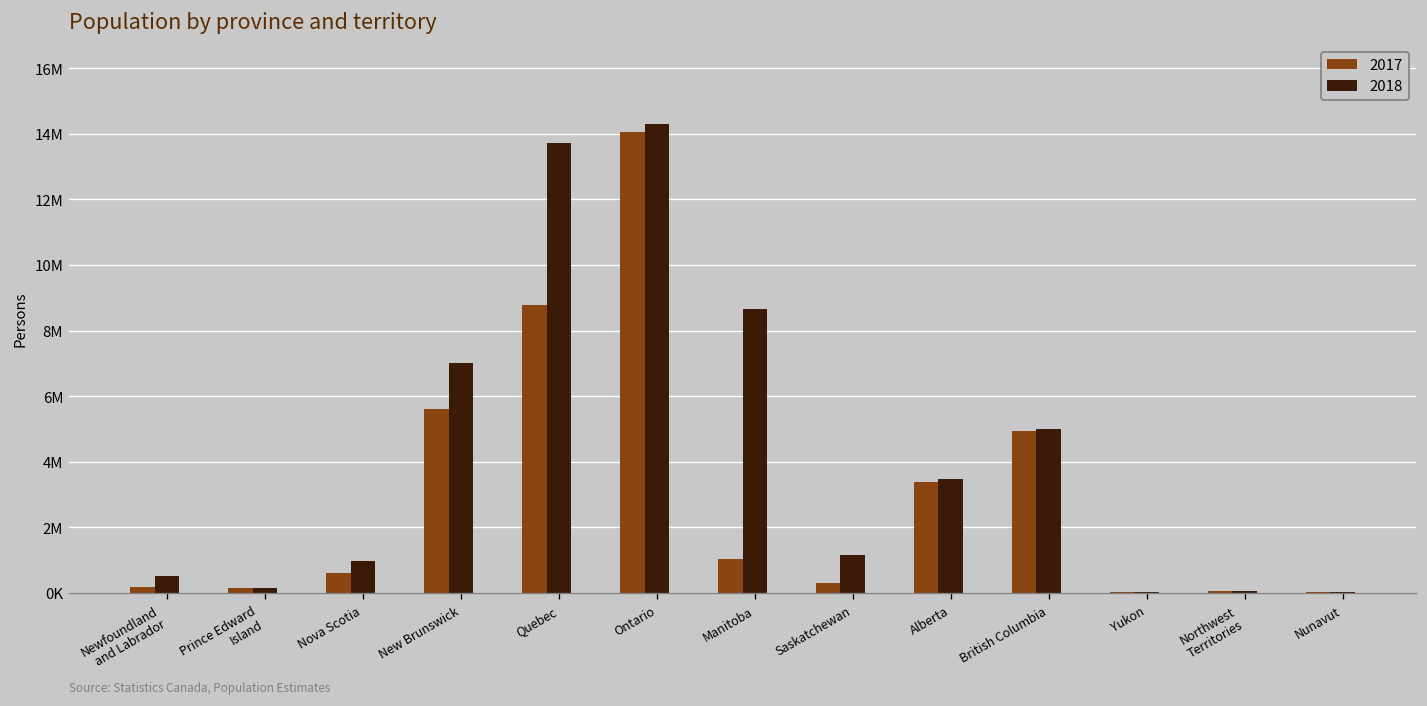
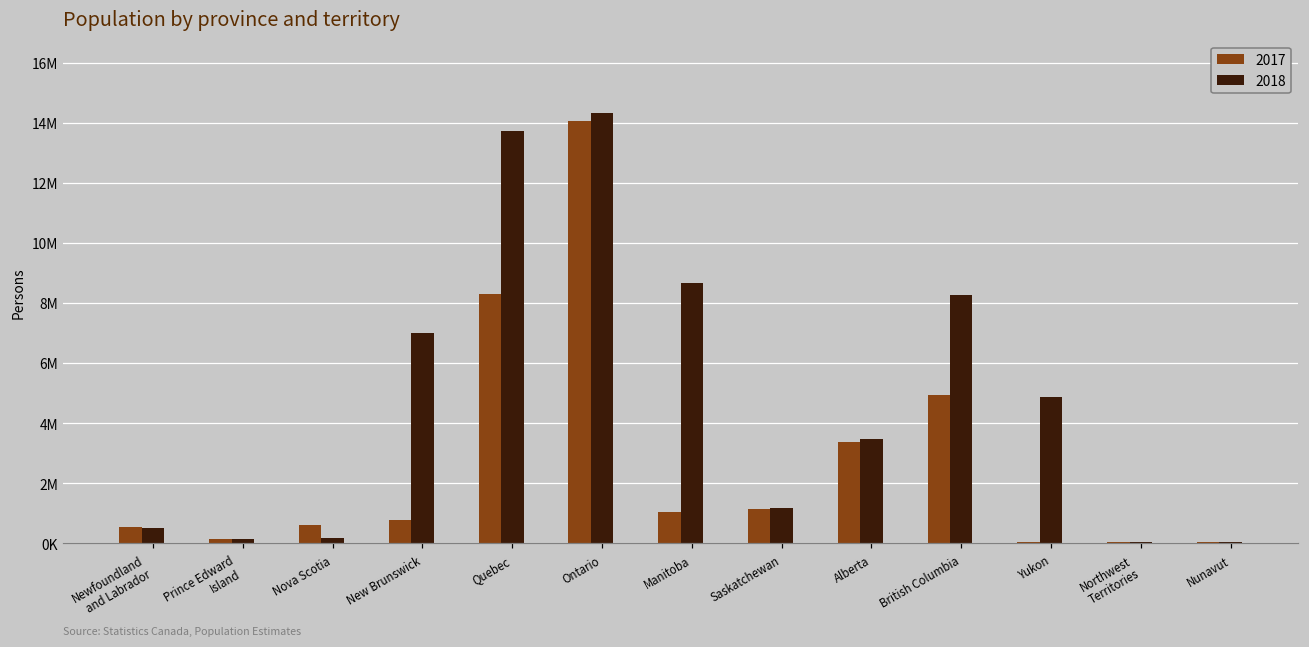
2017, Newfoundland and Labrador: 200000 -> 500000
2018, Nova Scotia: 1000000 -> 200000
2017, New Brunswick: 5600000 -> 800000
2017, Quebec: 8800000 -> 8300000
2017, Saskatchewan: 300000 -> 1200000
2018, British Columbia: 5000000 -> 8300000
2018, Yukon: 0 -> 4900000
